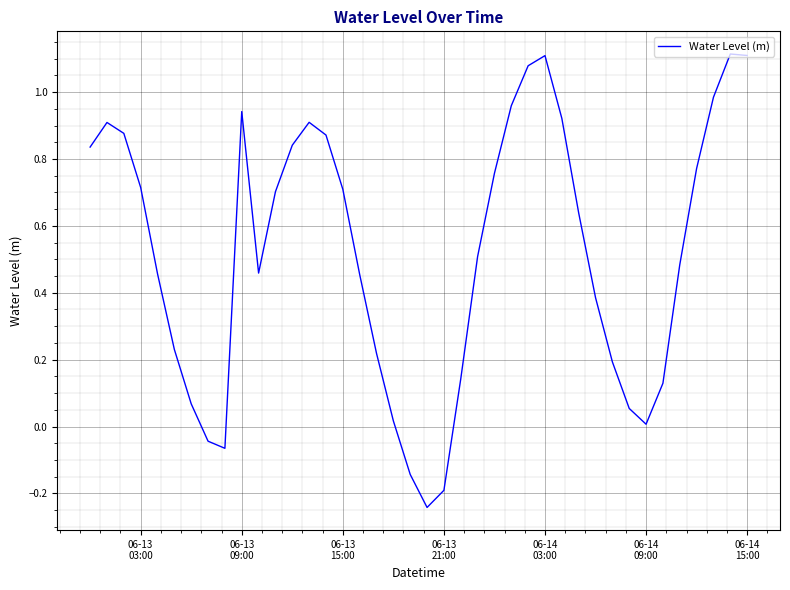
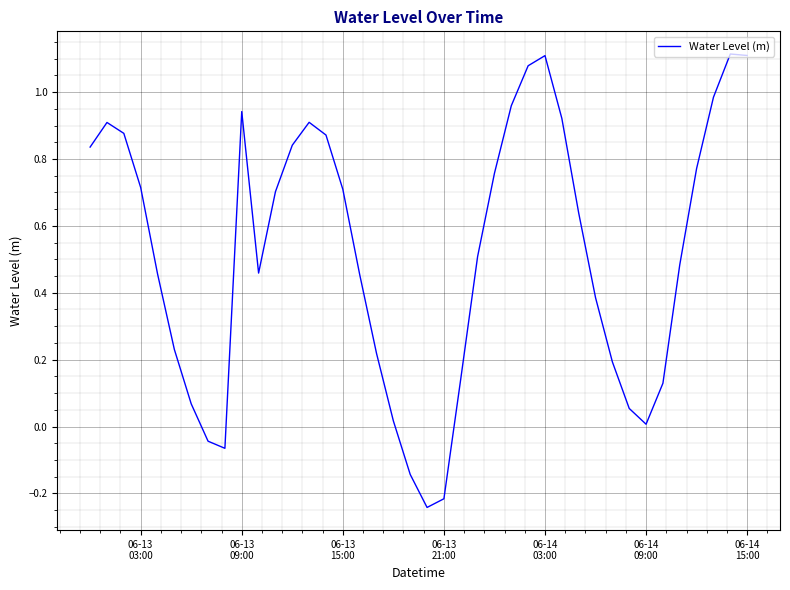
06-13 21:00: -0.19 -> -0.22
